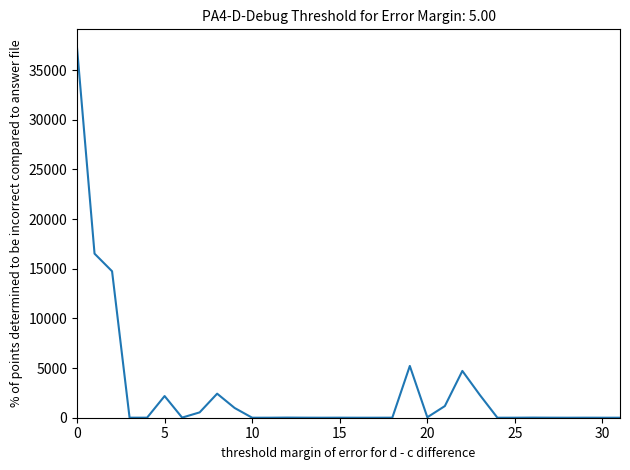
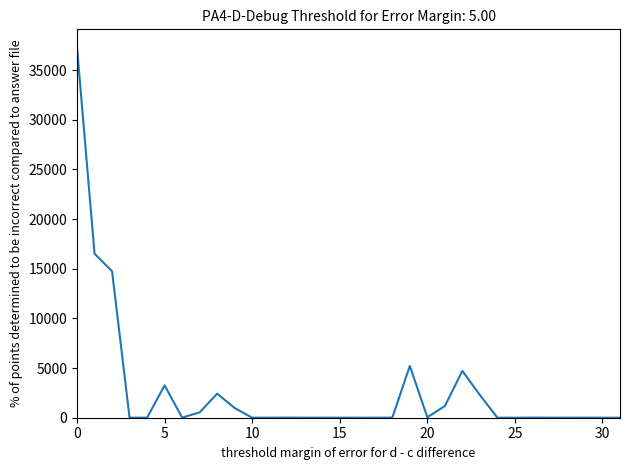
5: 2000 -> 3000
